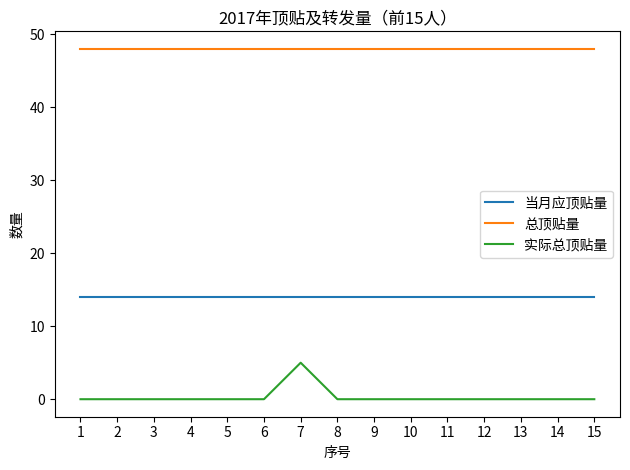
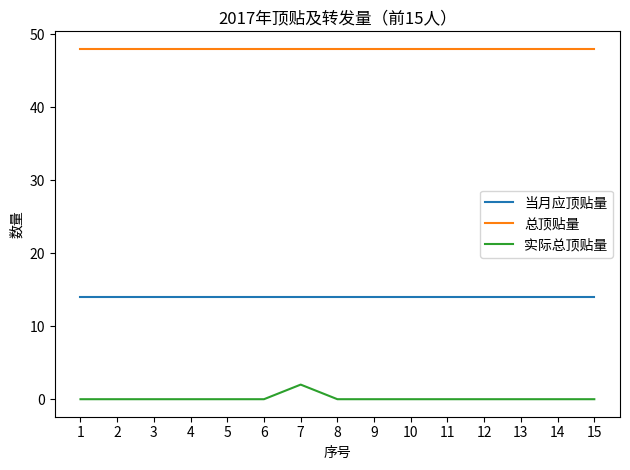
实际总顶贴量, 7: 5 -> 2
